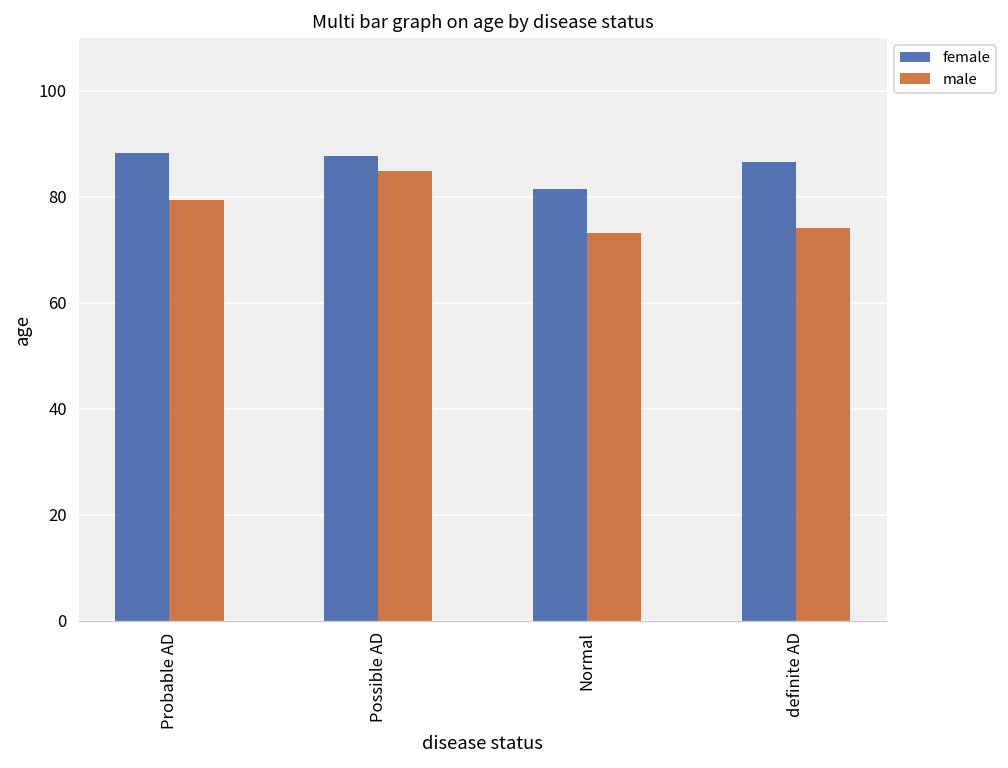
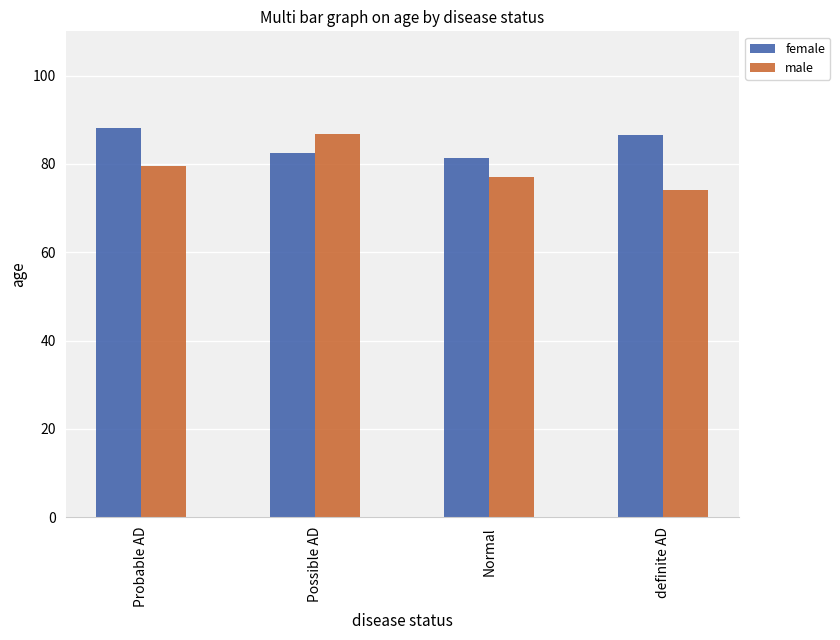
female, Possible AD: 88 -> 82
male, Possible AD: 85 -> 87
male, Normal: 73 -> 77
